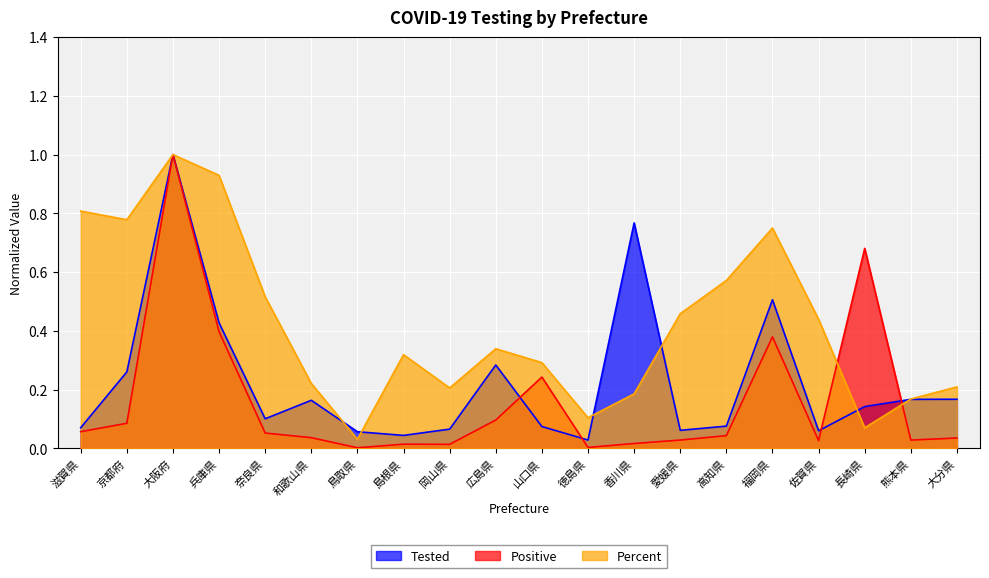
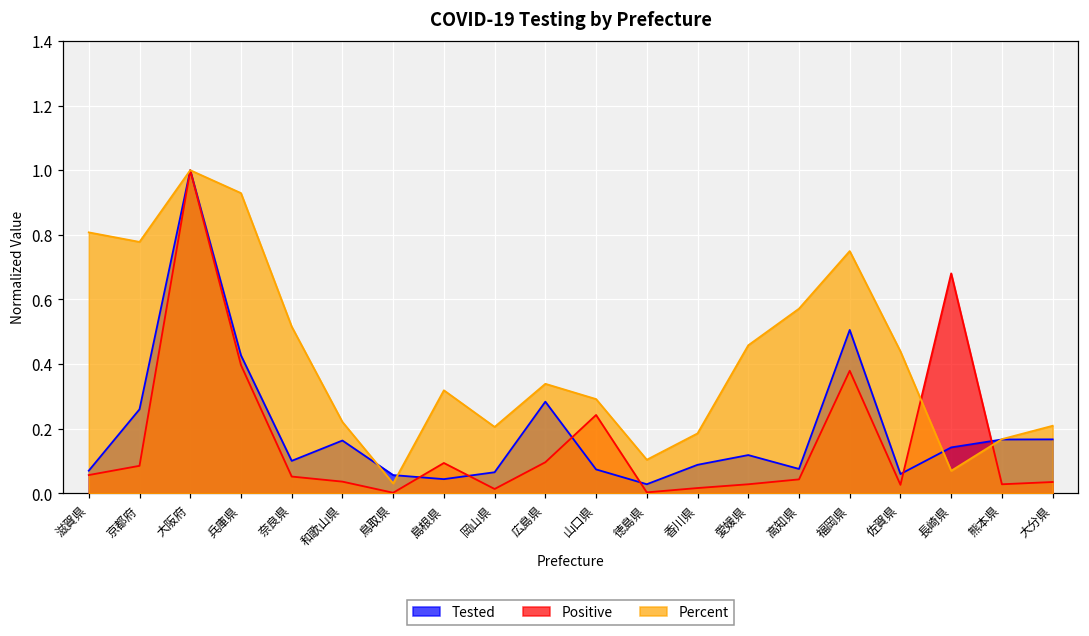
Positive, 島根県: 0.01 -> 0.09
Tested, 香川県: 0.77 -> 0.09
Tested, 愛媛県: 0.06 -> 0.12
